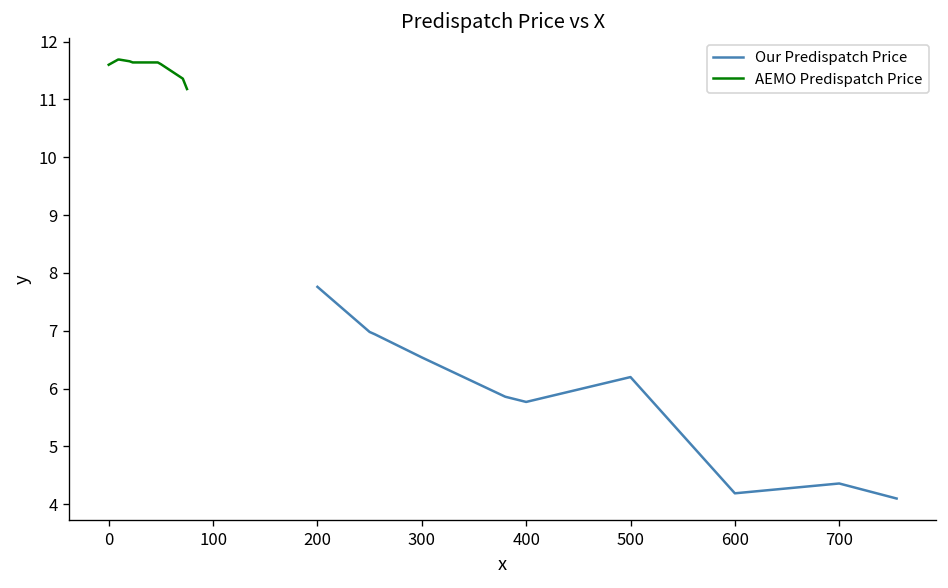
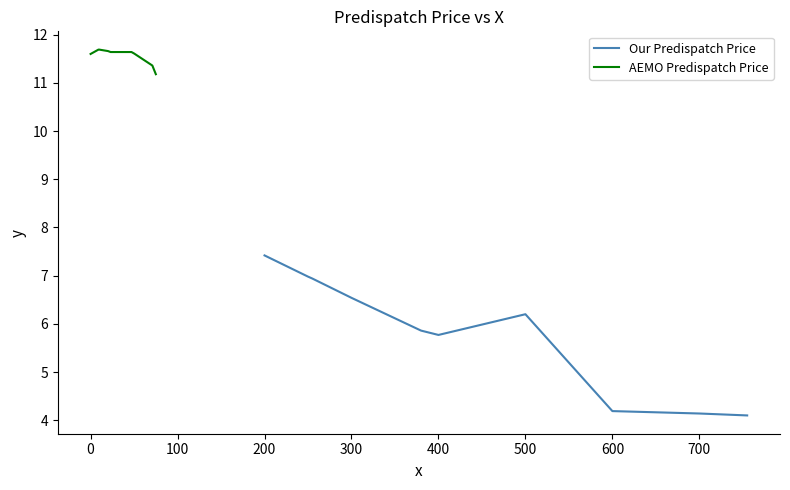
Our Predispatch Price, 200: 7.8 -> 7.4
Our Predispatch Price, 700: 4.4 -> 4.1
